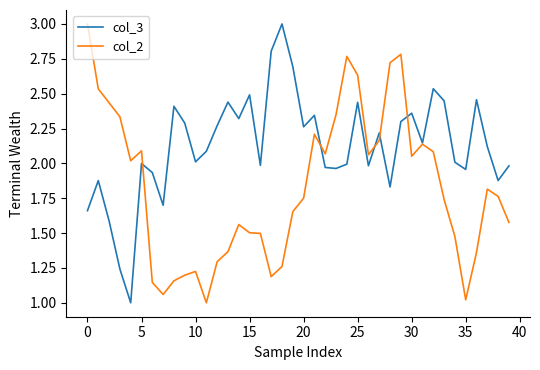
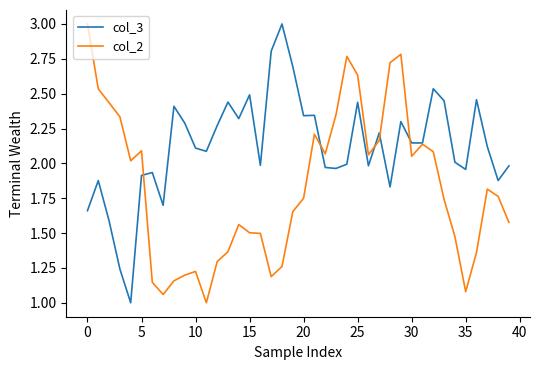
col_3, 5: 2.00 -> 1.91
col_3, 10: 2.01 -> 2.11
col_3, 20: 2.26 -> 2.34
col_3, 30: 2.36 -> 2.15
col_2, 35: 1.02 -> 1.08
